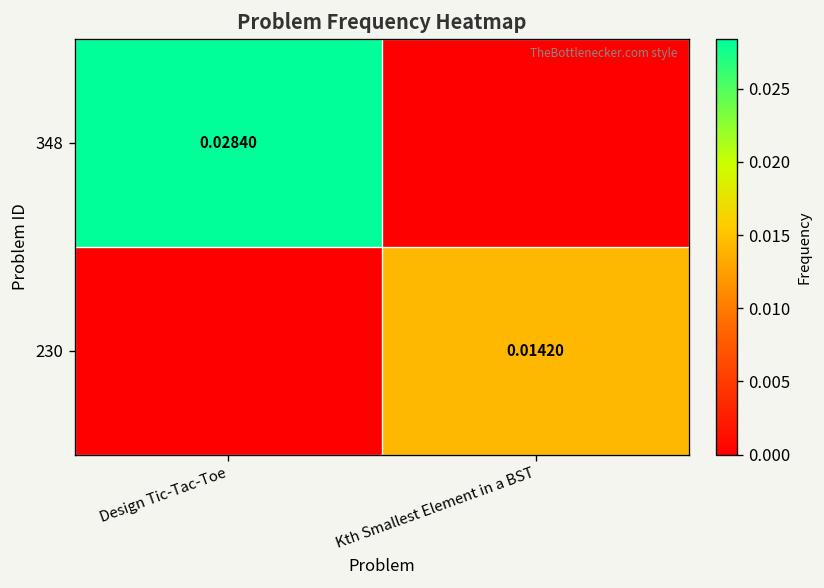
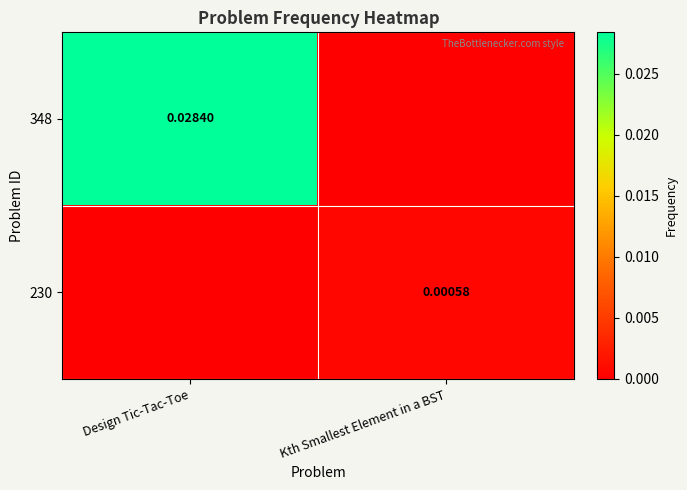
230, Kth Smallest Element in a BST: 0.01420 -> 0.00058
